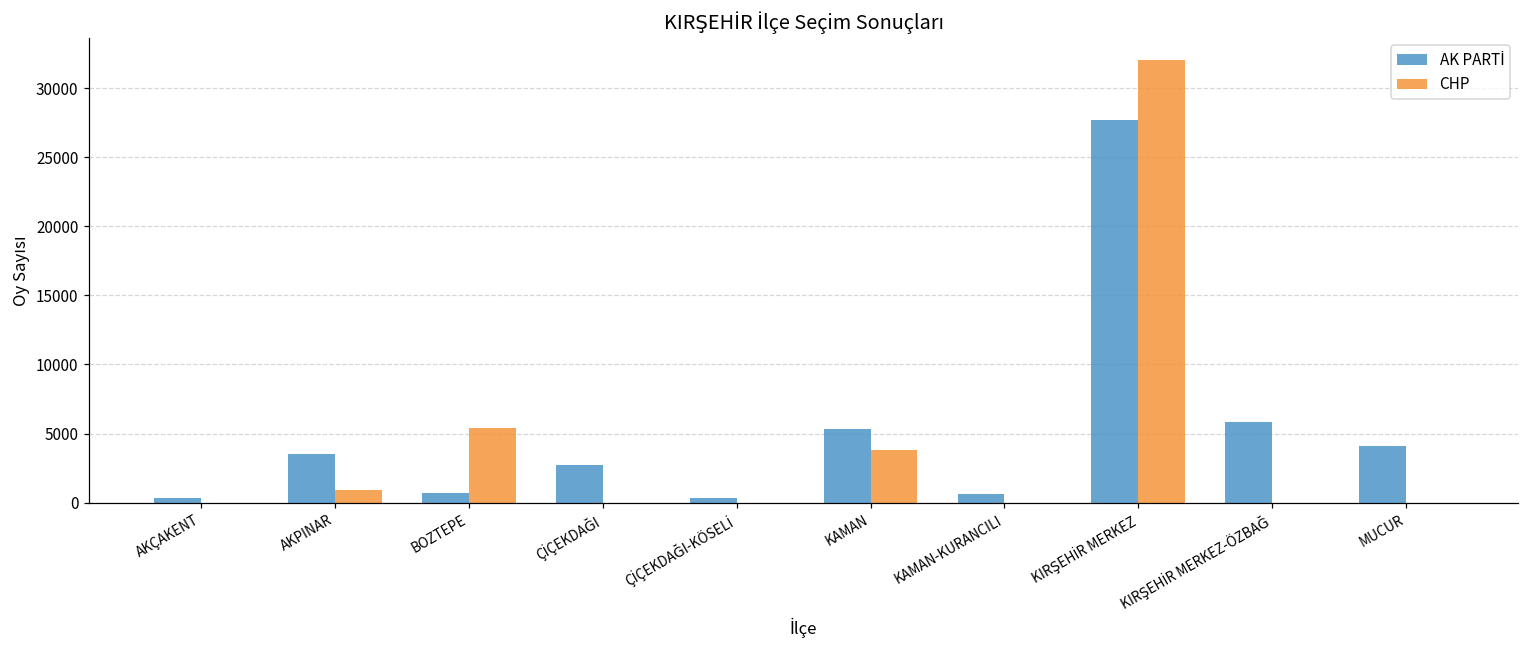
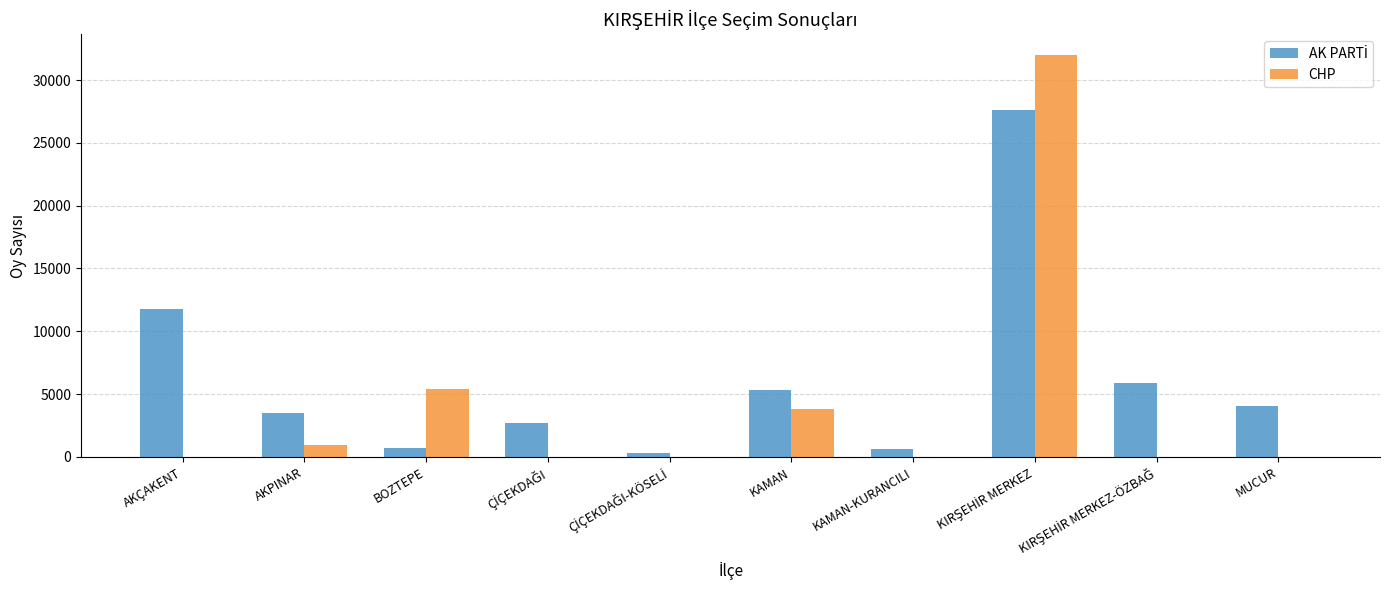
AK PARTİ, AKÇAKENT: 400 -> 11800
